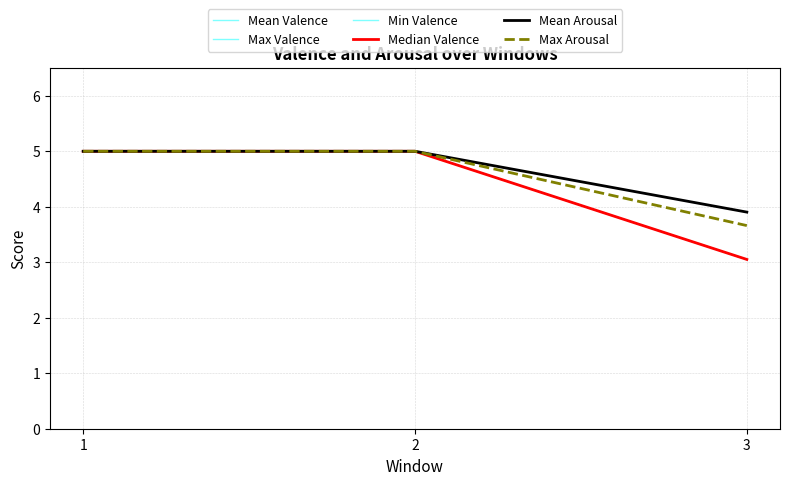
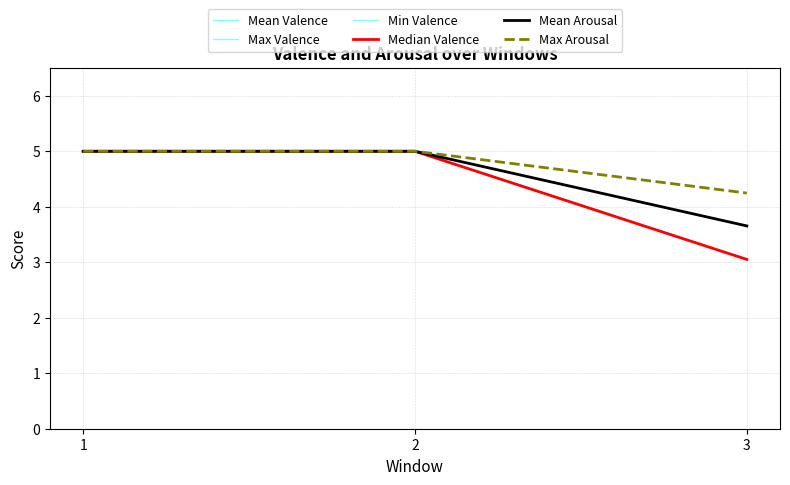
Mean Arousal, 3: 3.9 -> 3.7
Max Arousal, 3: 3.7 -> 4.2
